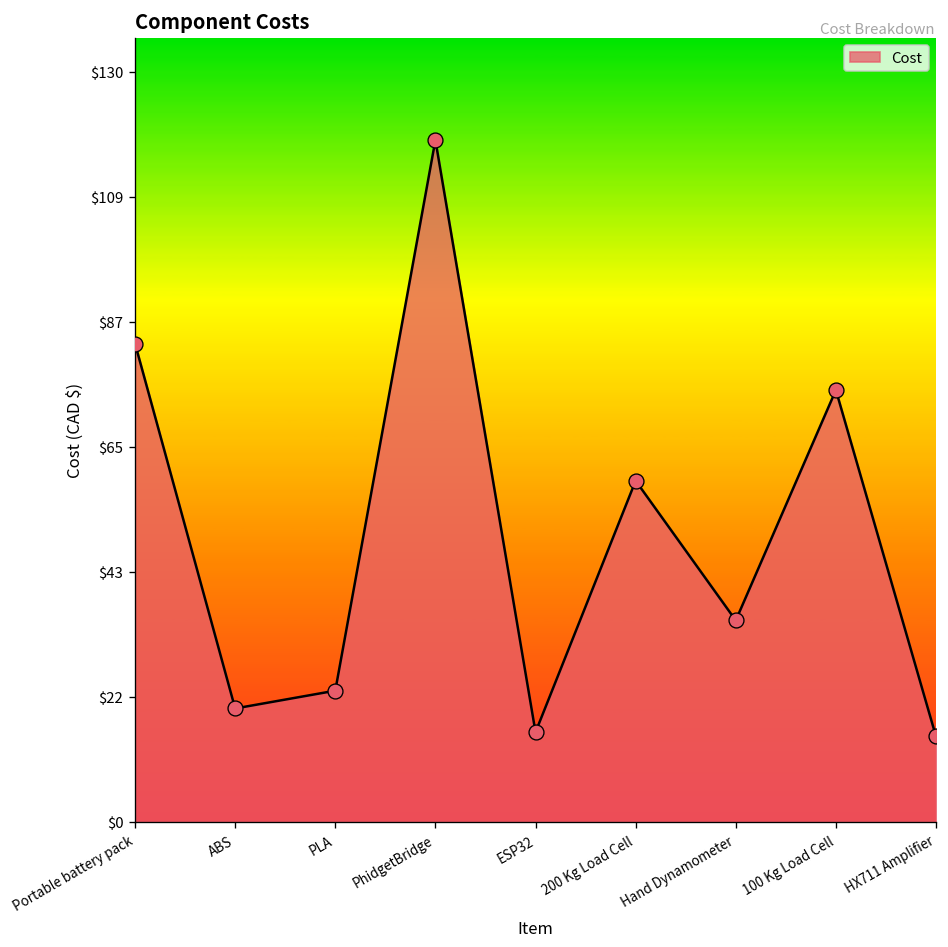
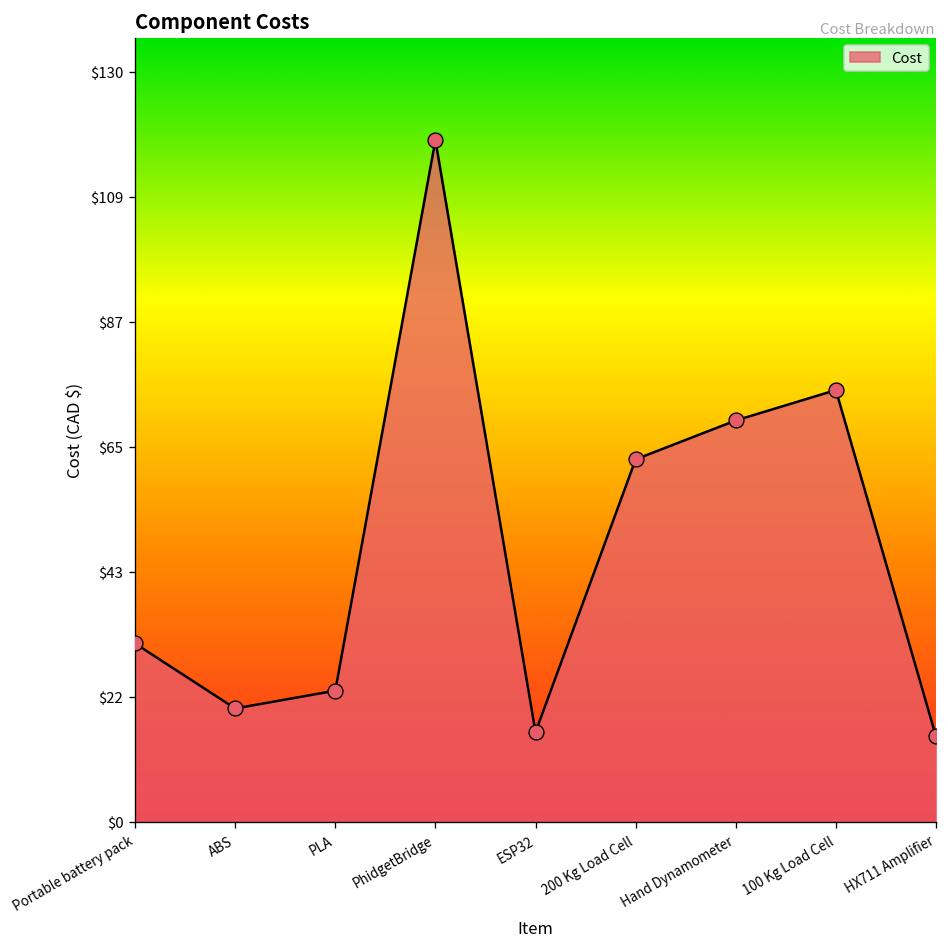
Portable battery pack: $83 -> $31
200 Kg Load Cell: $59 -> $63
Hand Dynamometer: $35 -> $70
